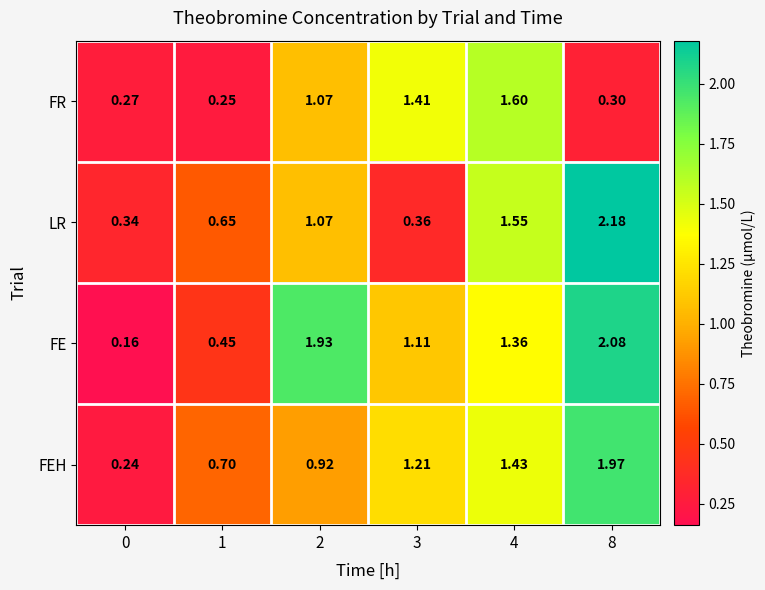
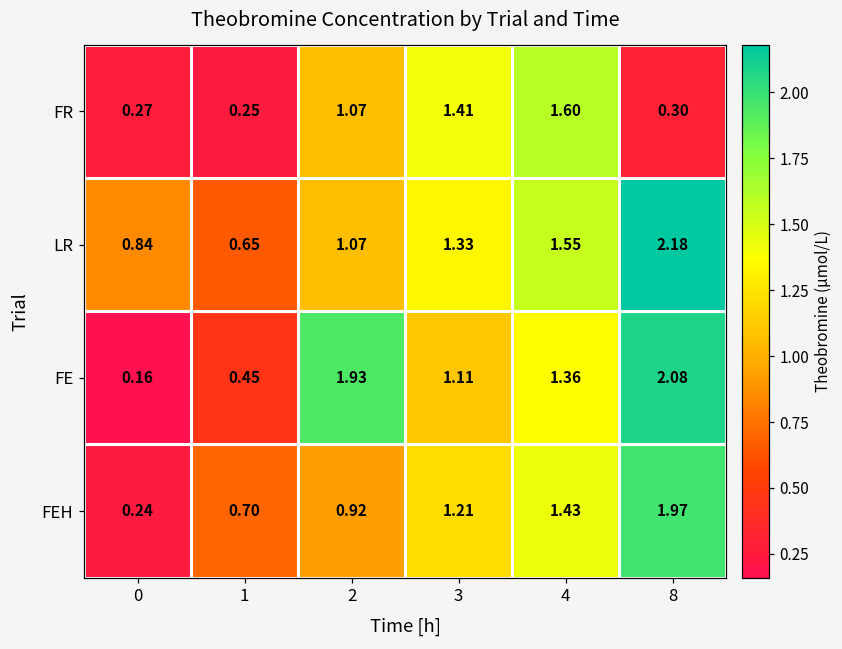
LR, 0: 0.34 -> 0.84
LR, 3: 0.36 -> 1.33
